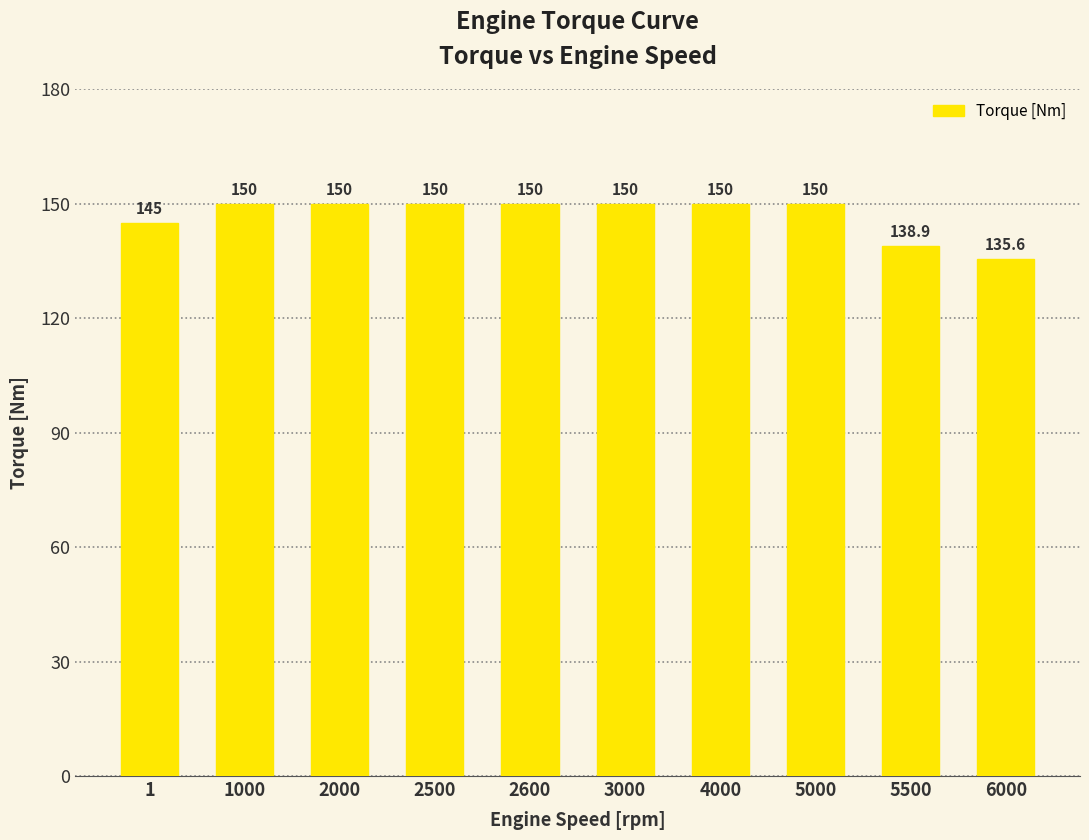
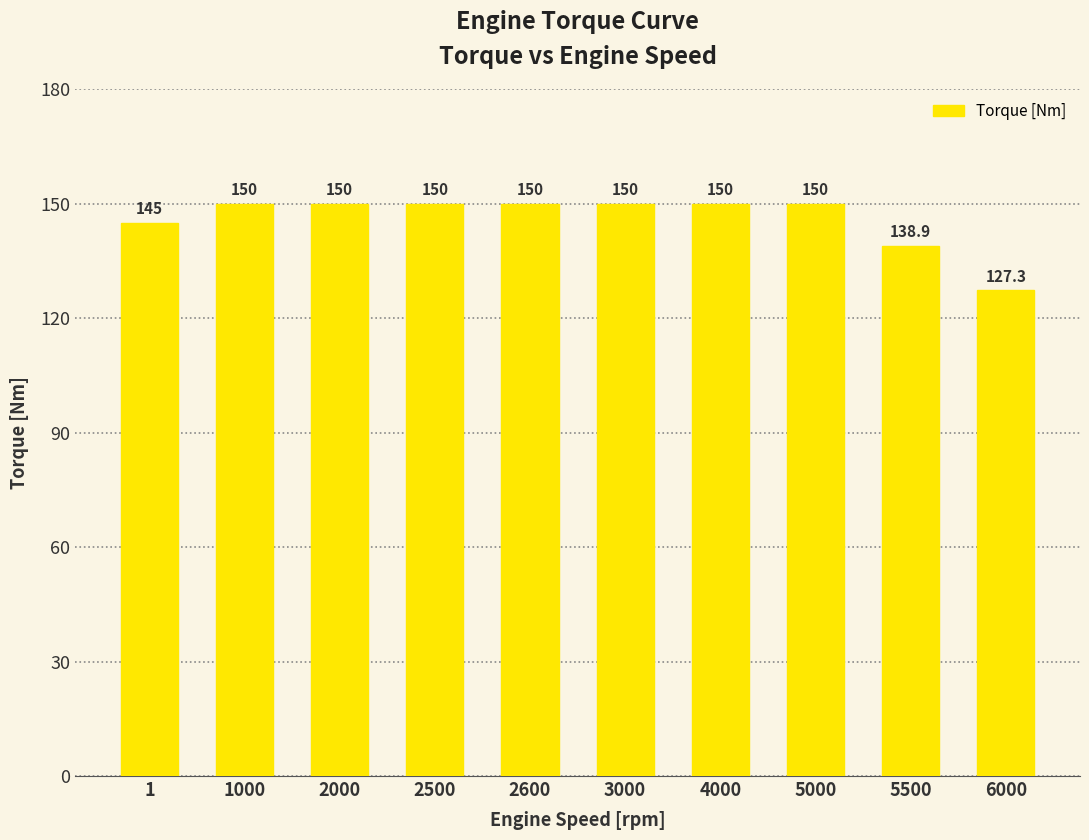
6000: 135.6 -> 127.3
